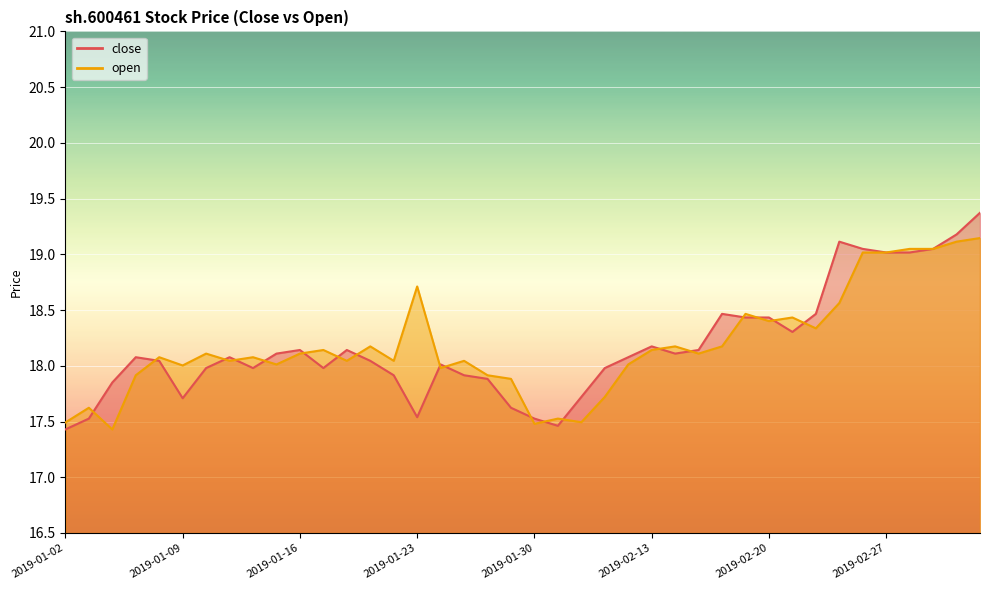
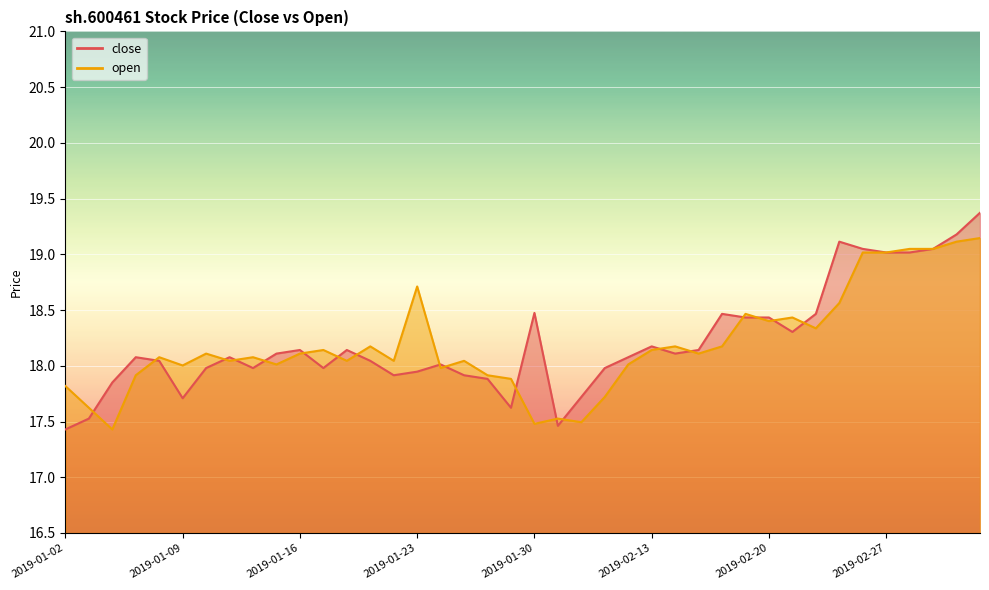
open, 2019-01-02: 17.49 -> 17.82
close, 2019-01-23: 17.54 -> 17.95
close, 2019-01-30: 17.53 -> 18.47
